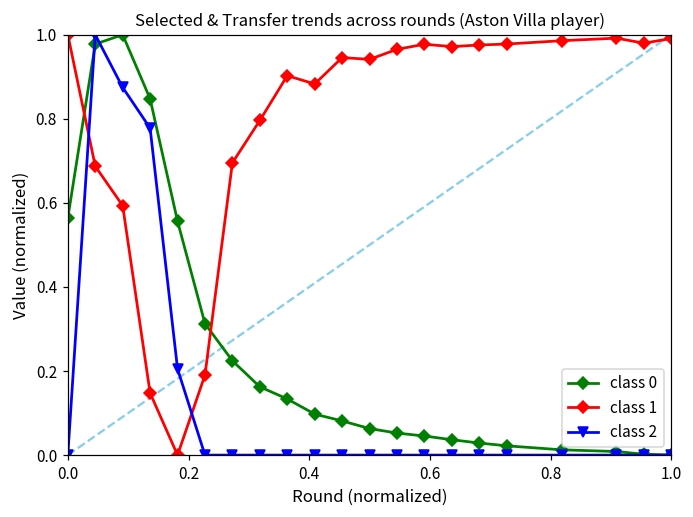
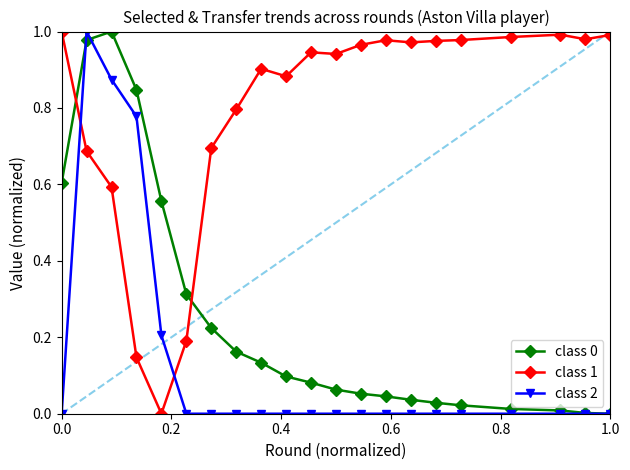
class 0, 0.0: 0.56 -> 0.60
